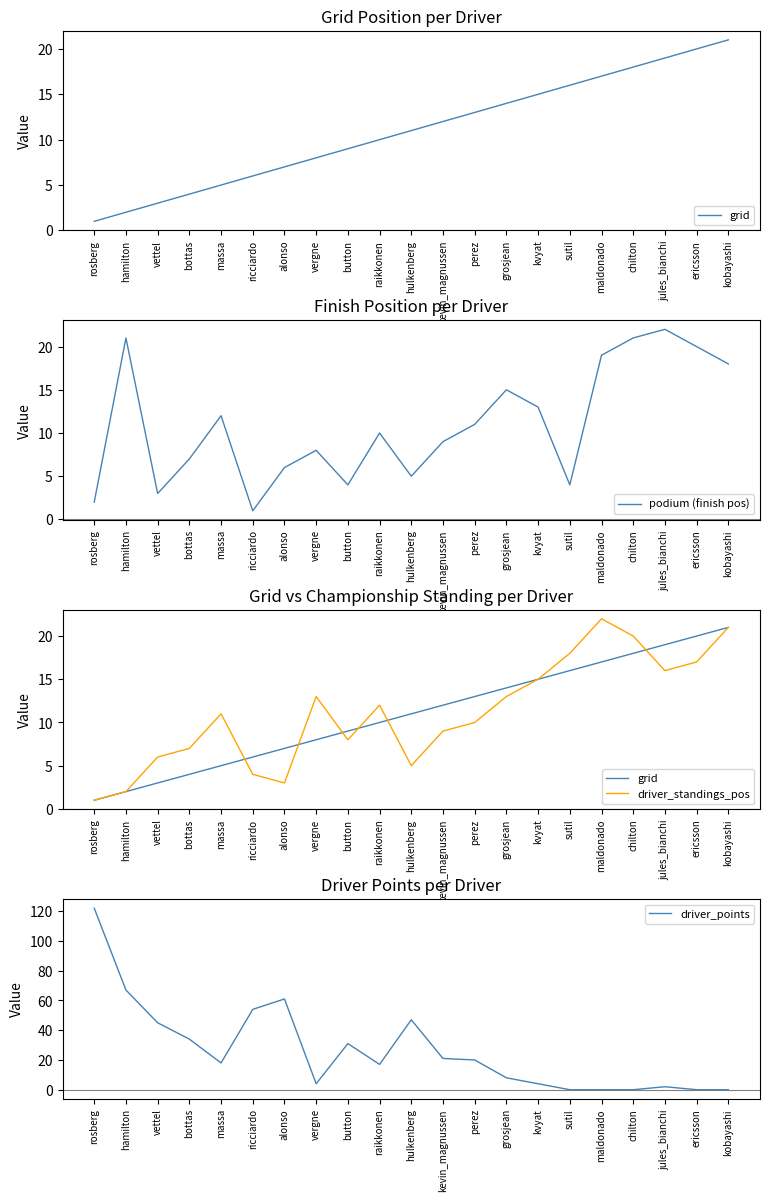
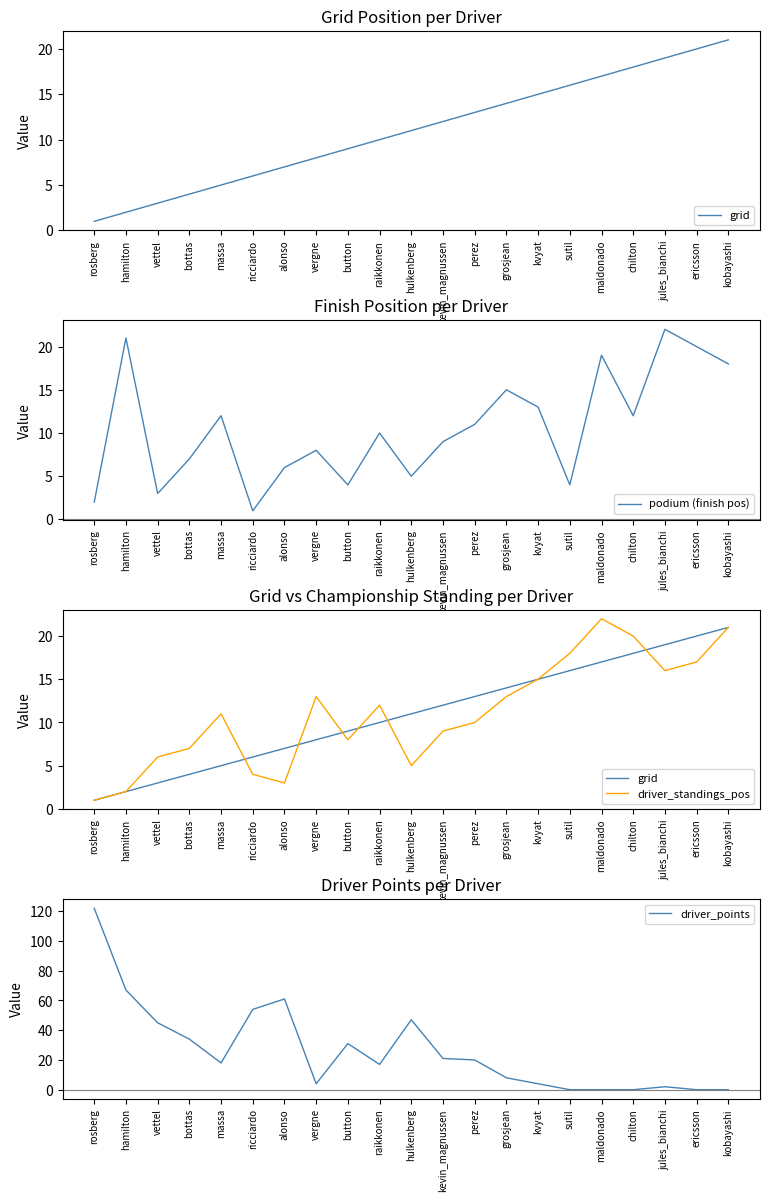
Finish Position per Driver, chilton: 21 -> 12
